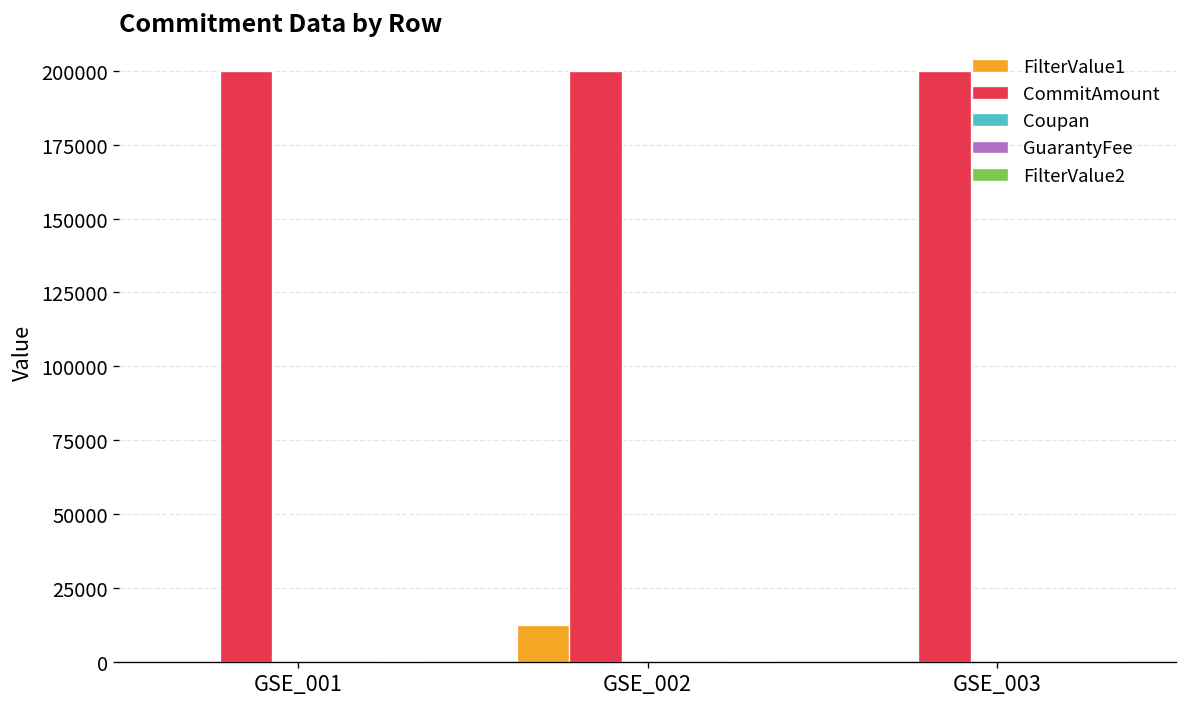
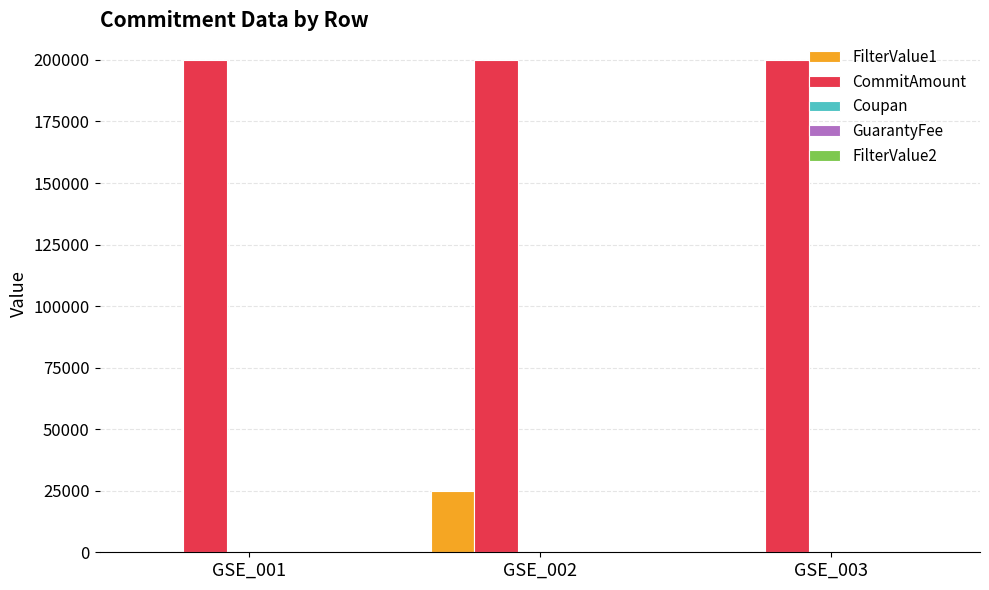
FilterValue1, GSE_002: 13000 -> 25000
